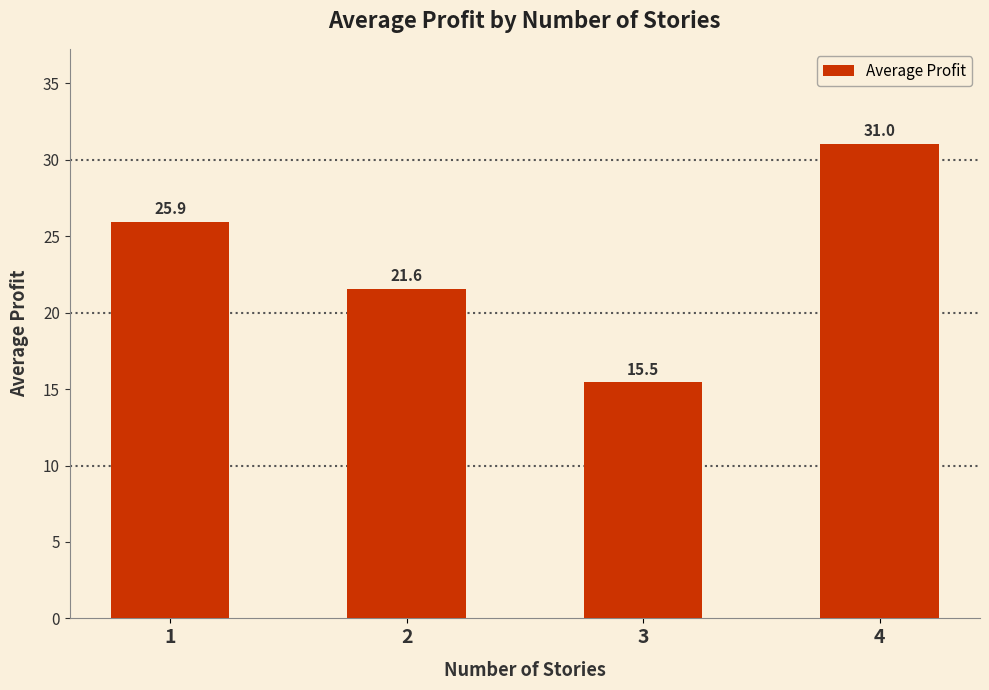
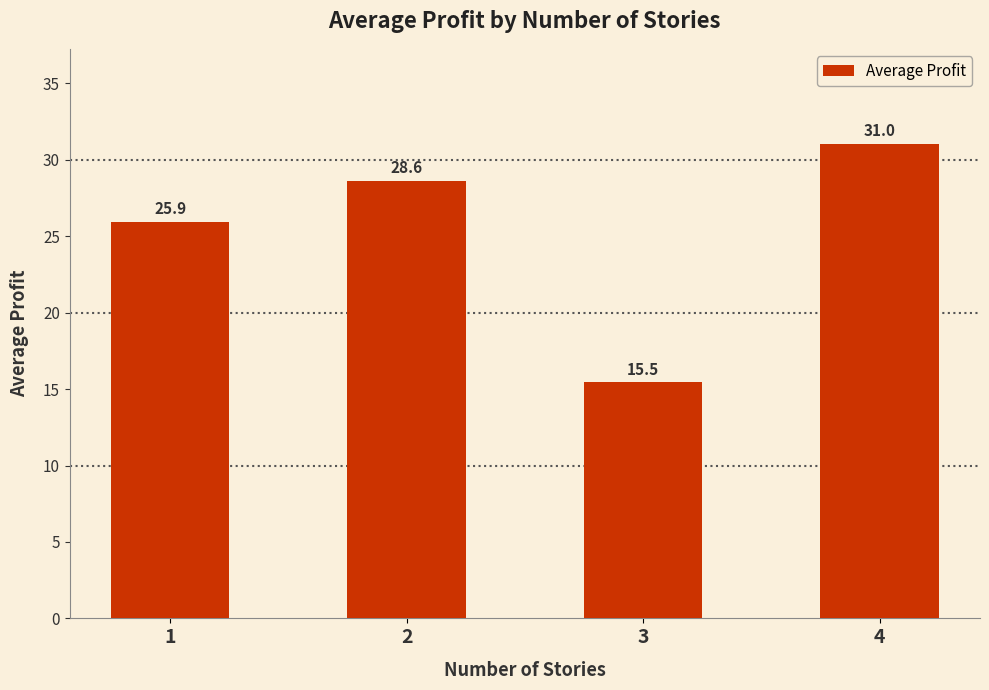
2: 21.6 -> 28.6
